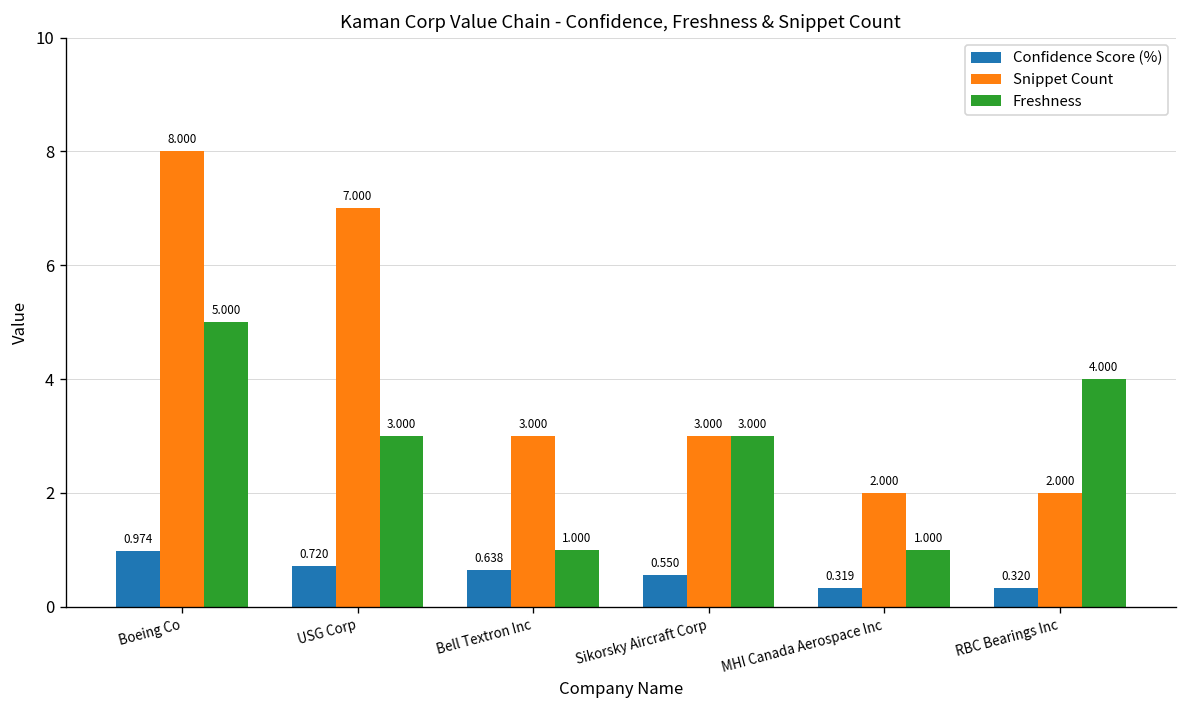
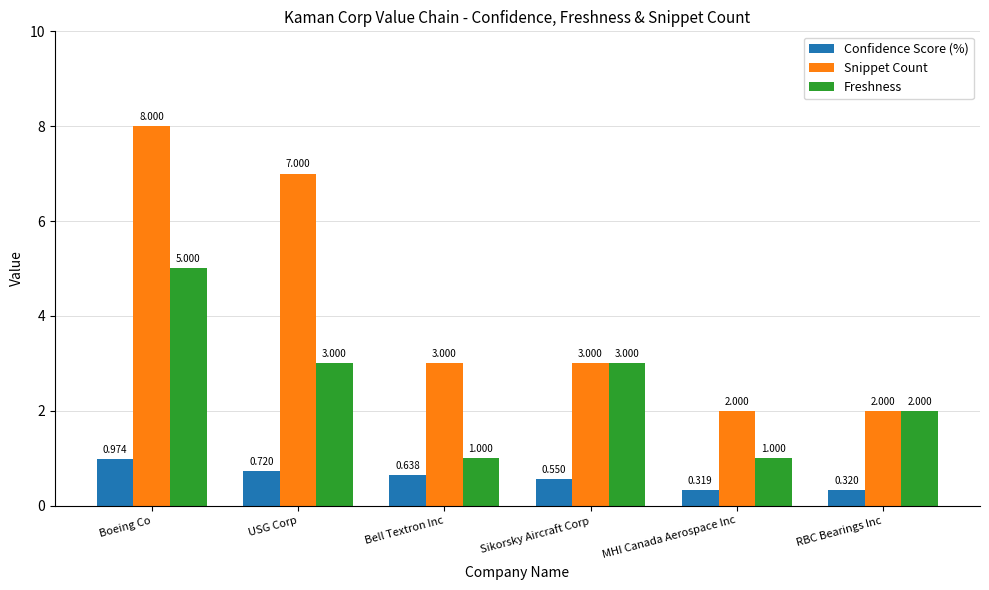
Freshness, RBC Bearings Inc: 4.000 -> 2.000
